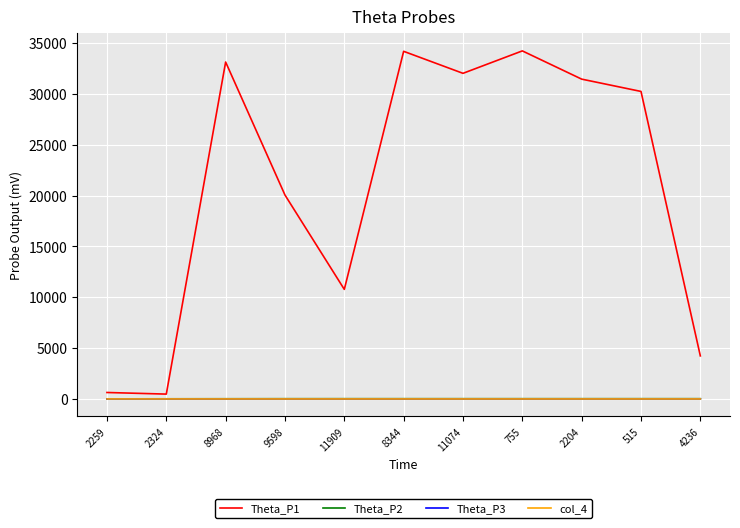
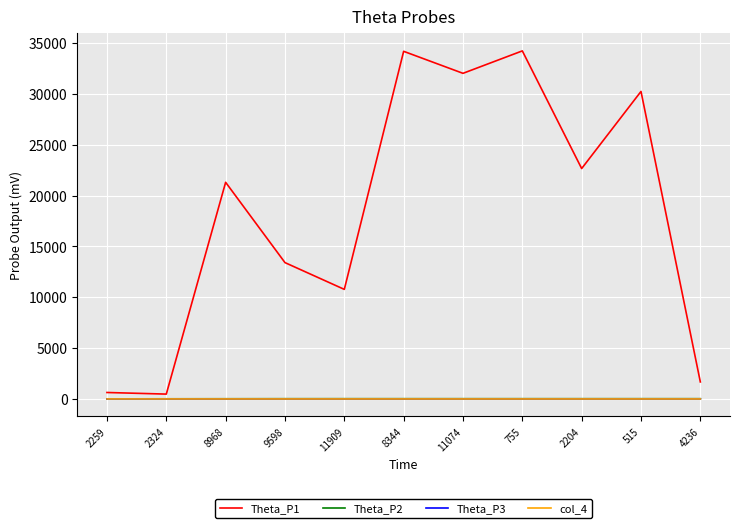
Theta_P1, 8968: 33100 -> 21300
Theta_P1, 9598: 20100 -> 13400
Theta_P1, 2204: 31500 -> 22700
Theta_P1, 4236: 4200 -> 1700
